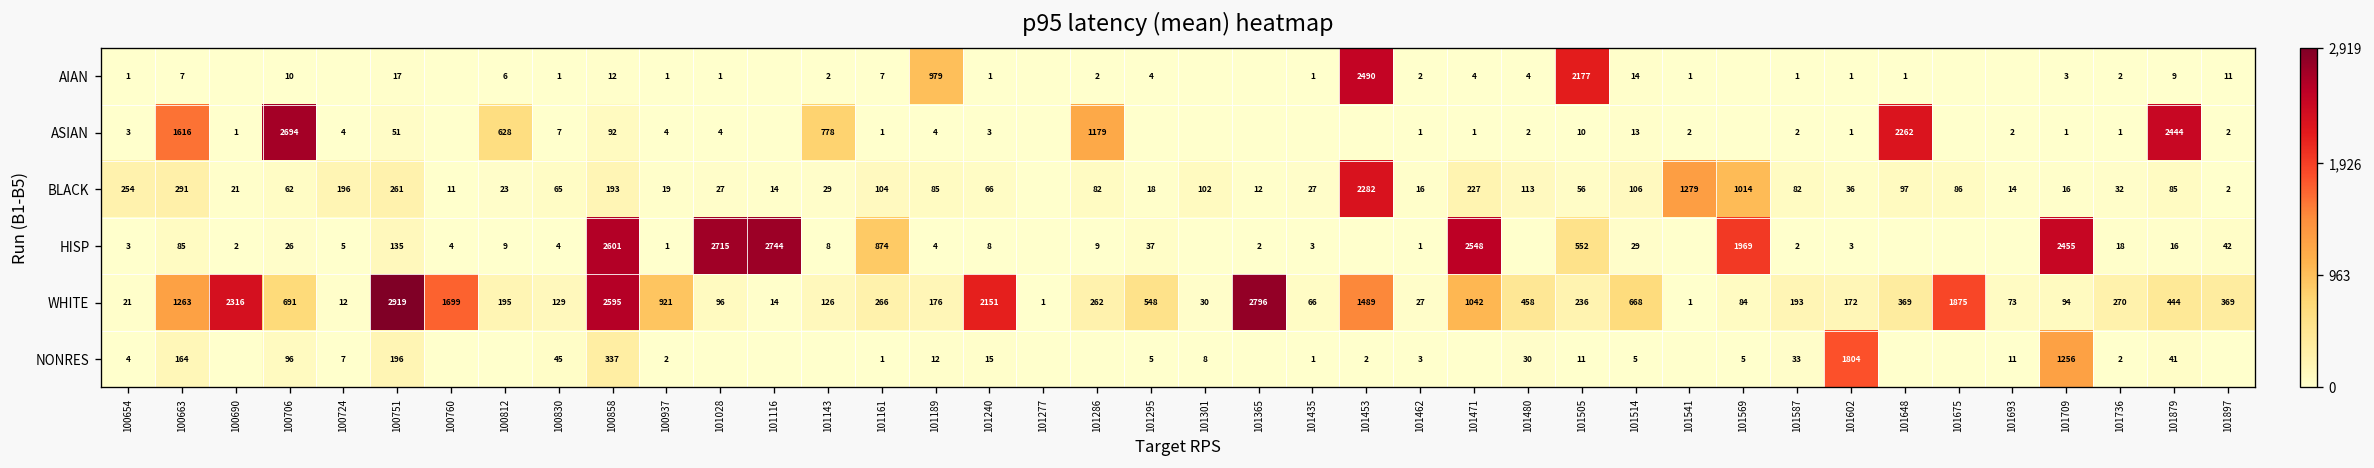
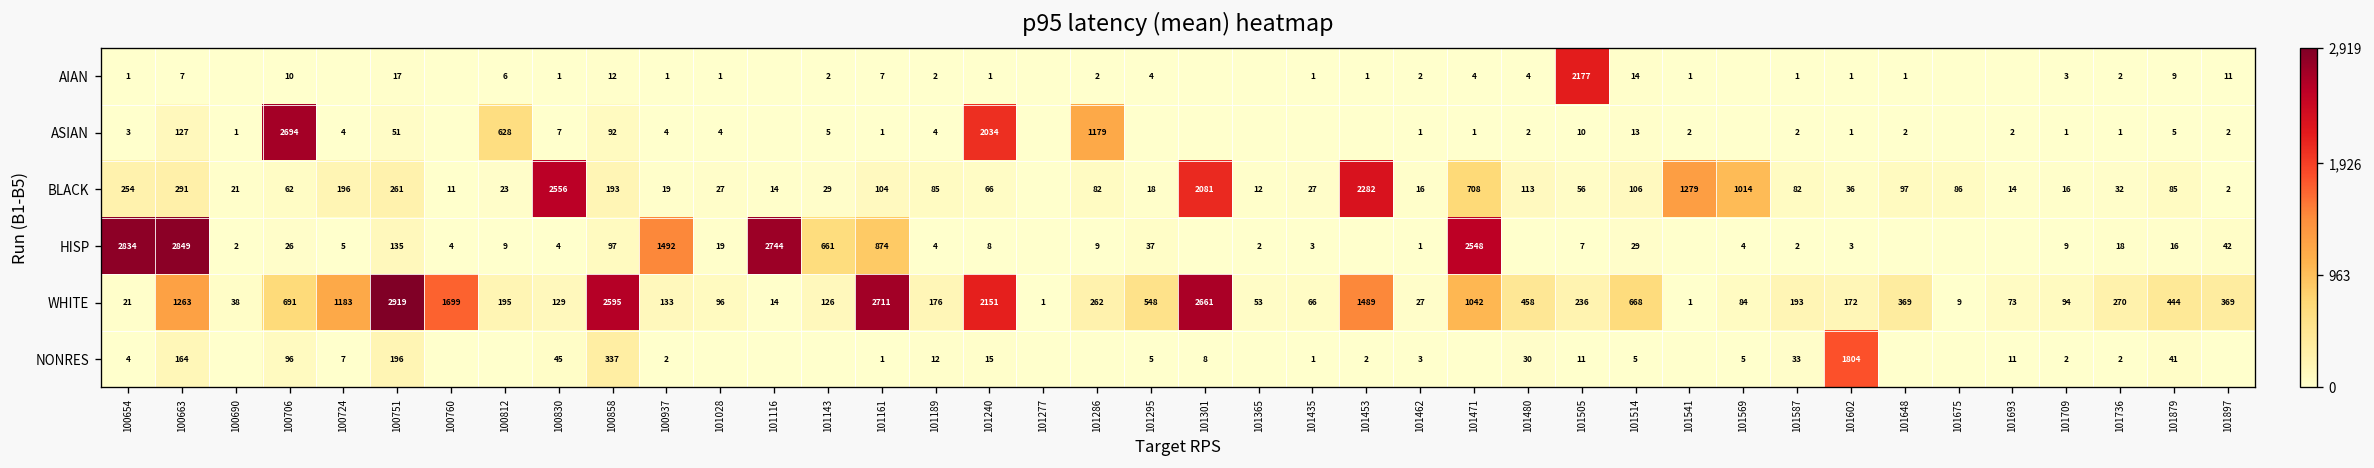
AIAN, 101189: 979 -> 2
AIAN, 101453: 2490 -> 1
ASIAN, 100663: 1616 -> 127
ASIAN, 101143: 778 -> 5
ASIAN, 101240: 3 -> 2034
ASIAN, 101648: 2262 -> 2
ASIAN, 101879: 2444 -> 5
BLACK, 100830: 65 -> 2556
BLACK, 101301: 102 -> 2081
BLACK, 101471: 227 -> 708
HISP, 100654: 3 -> 2834
HISP, 100663: 85 -> 2849
HISP, 100858: 2601 -> 97
HISP, 100937: 1 -> 1492
HISP, 101028: 2715 -> 19
HISP, 101143: 8 -> 661
HISP, 101505: 552 -> 7
HISP, 101569: 1969 -> 4
HISP, 101709: 2455 -> 9
WHITE, 100690: 2316 -> 38
WHITE, 100724: 12 -> 1183
WHITE, 100937: 921 -> 133
WHITE, 101161: 266 -> 2711
WHITE, 101301: 30 -> 2661
WHITE, 101365: 2796 -> 53
WHITE, 101675: 1875 -> 9
NONRES, 101709: 1256 -> 2
